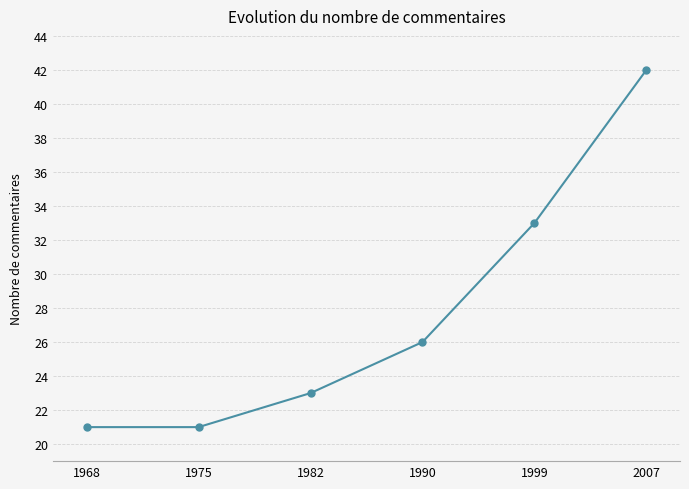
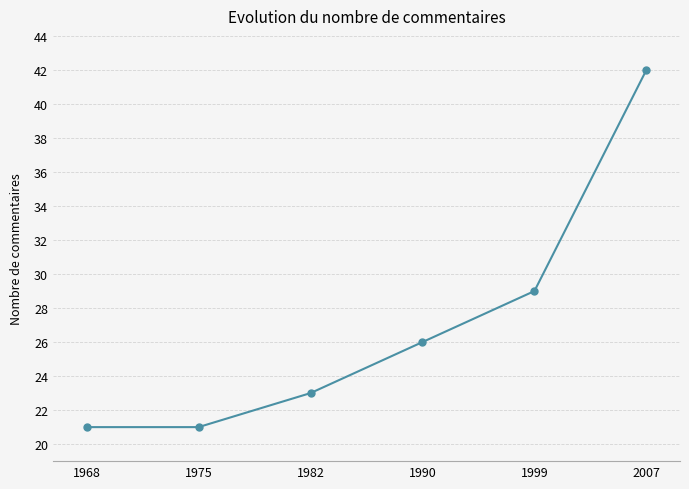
1999: 33 -> 29
